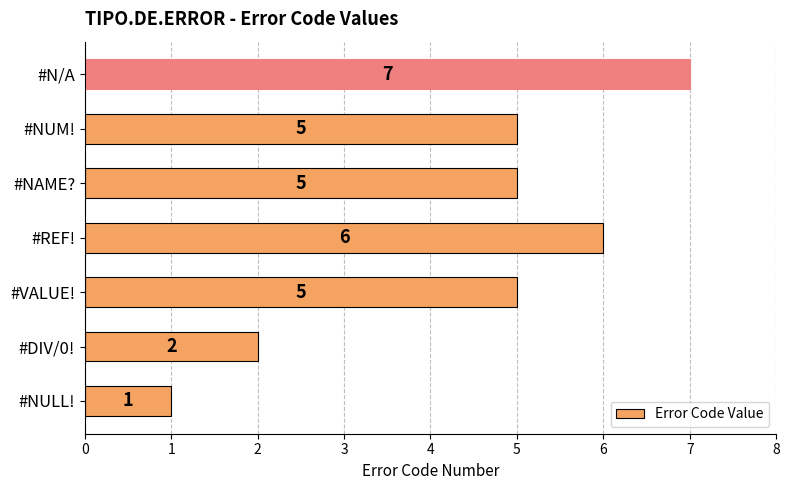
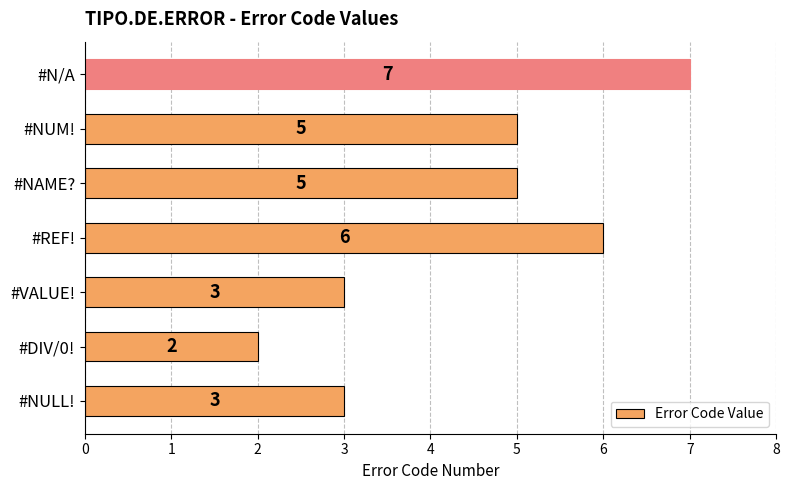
#VALUE!: 5 -> 3
#NULL!: 1 -> 3
